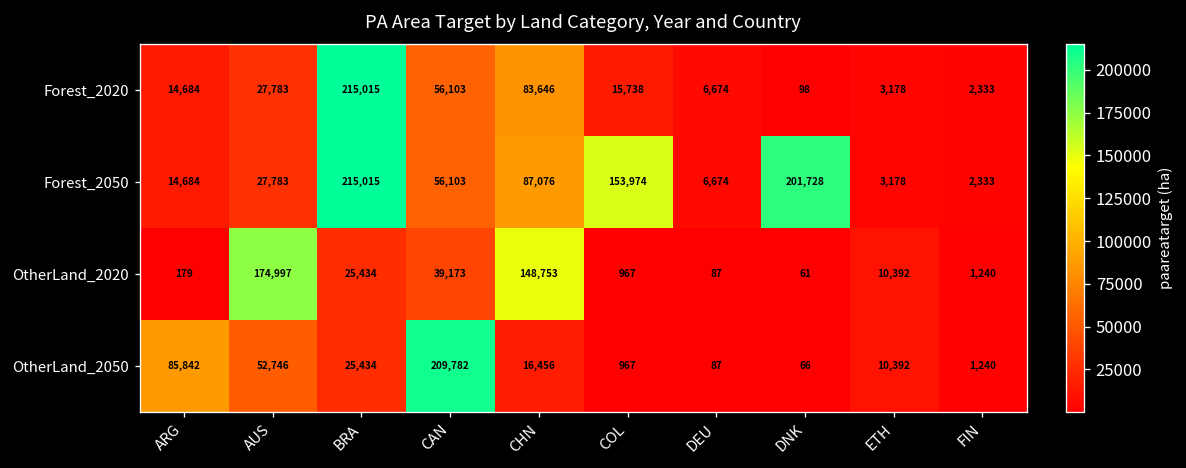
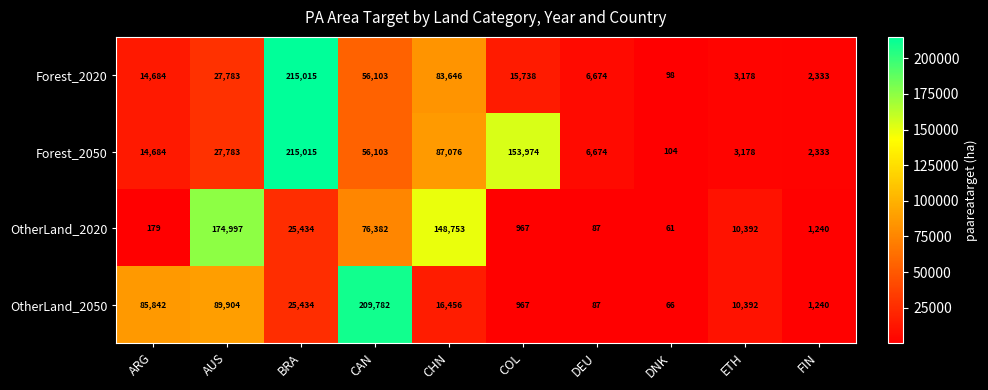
Forest_2050, DNK: 201,728 -> 104
OtherLand_2020, CAN: 39,173 -> 76,382
OtherLand_2050, AUS: 52,746 -> 89,904
